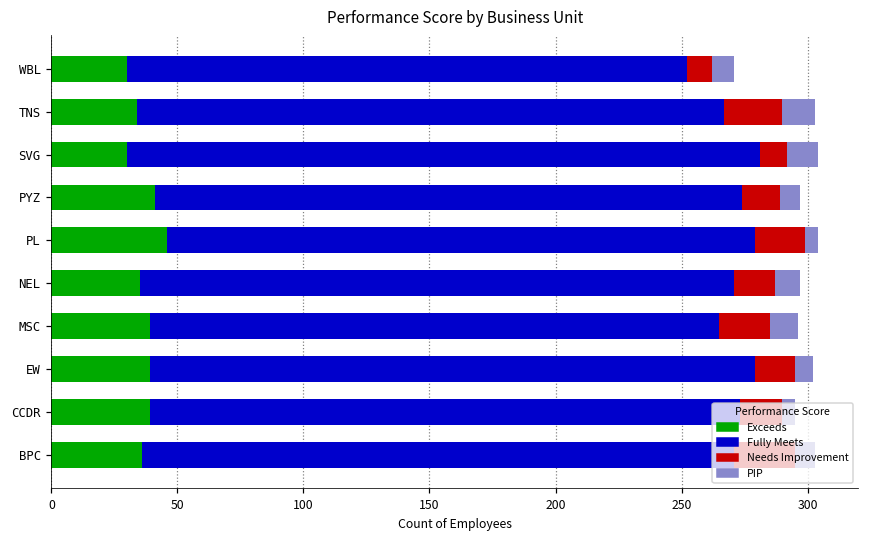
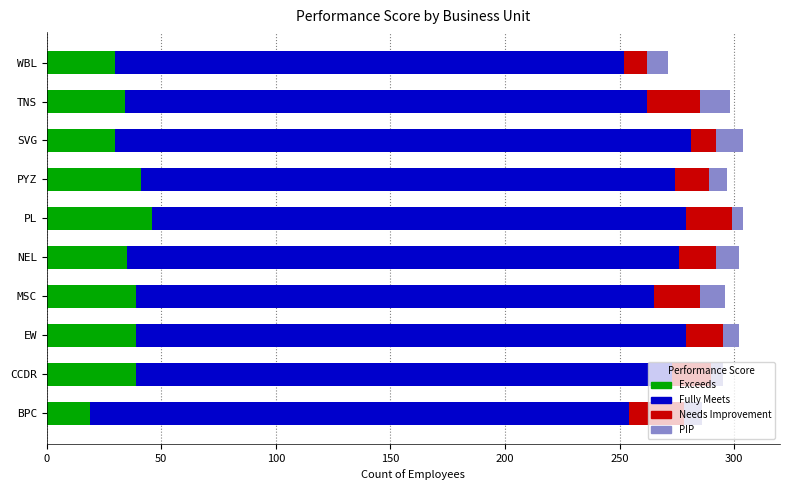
Fully Meets, TNS: 233 -> 228
Fully Meets, NEL: 236 -> 241
Exceeds, BPC: 36 -> 19
